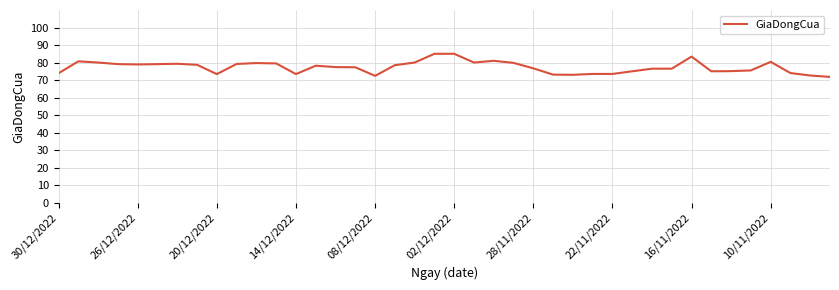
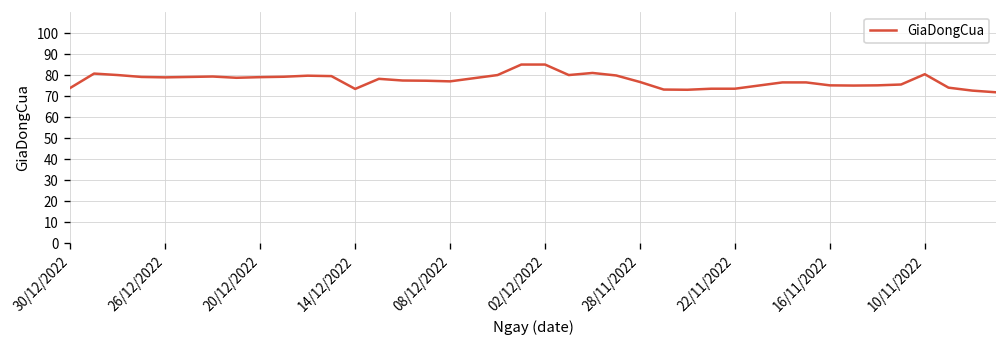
20/12/2022: 73 -> 79
08/12/2022: 72 -> 77
16/11/2022: 83 -> 75
